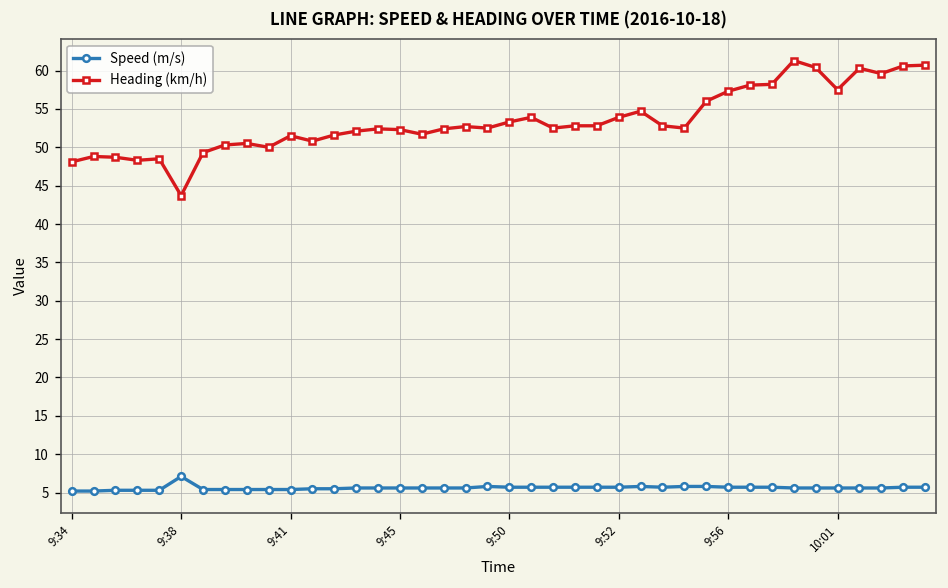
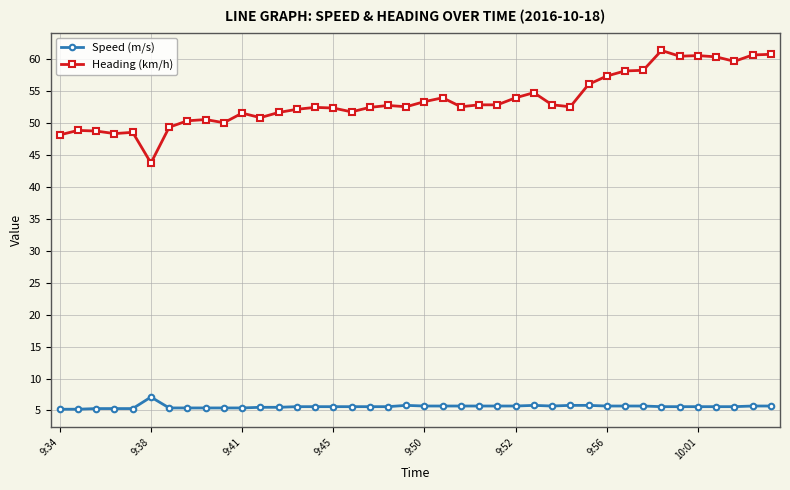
Heading (km/h), 10:01: 58 -> 61
